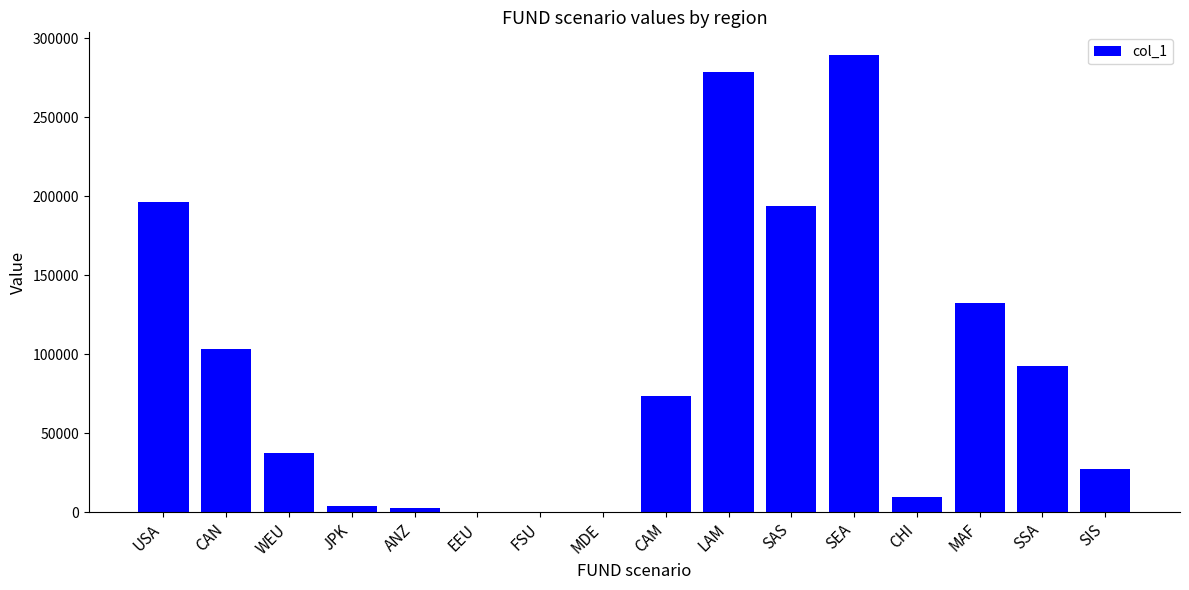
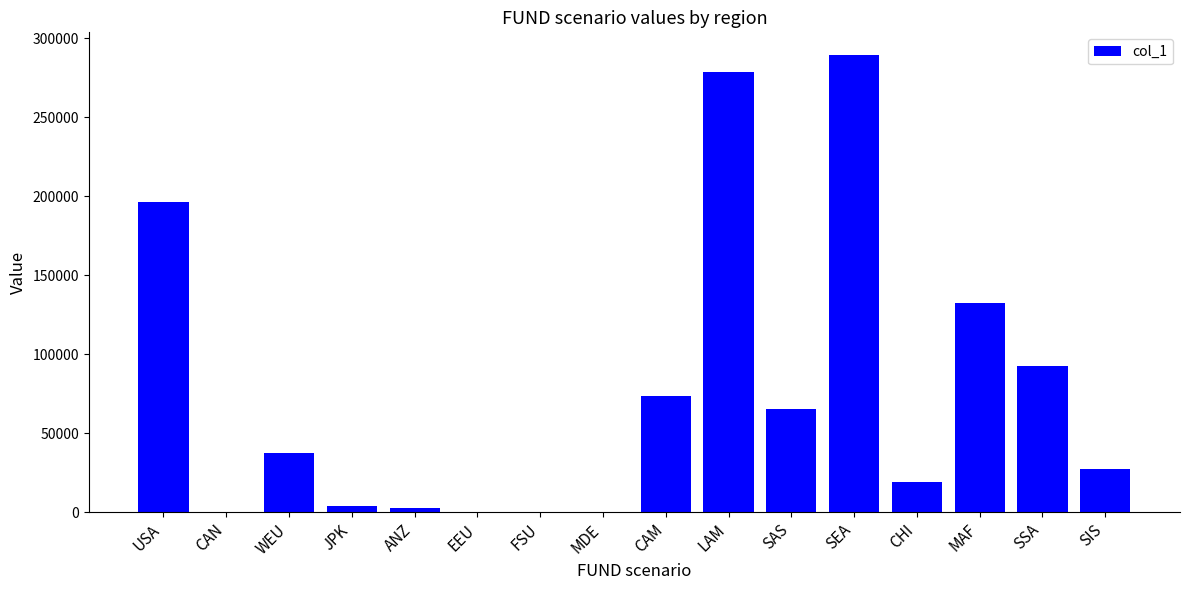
CAN: 103000 -> 0
SAS: 194000 -> 65000
CHI: 10000 -> 19000
